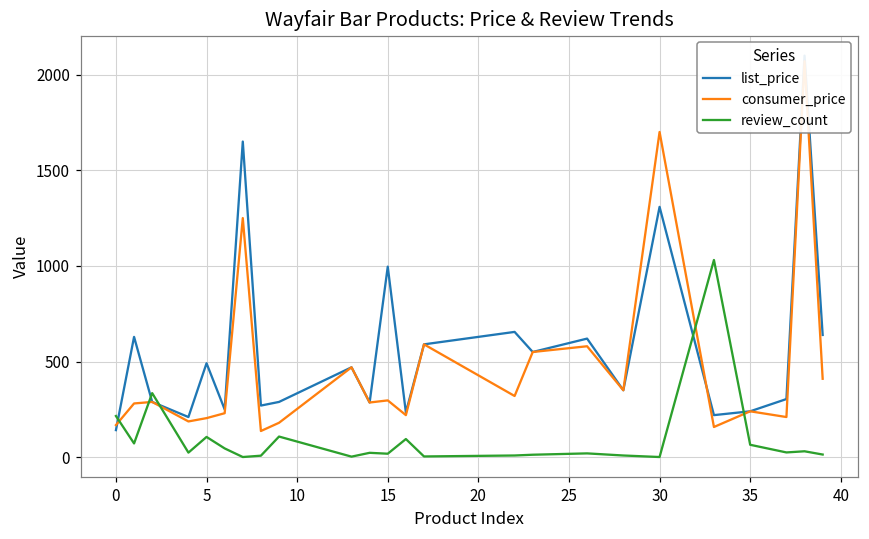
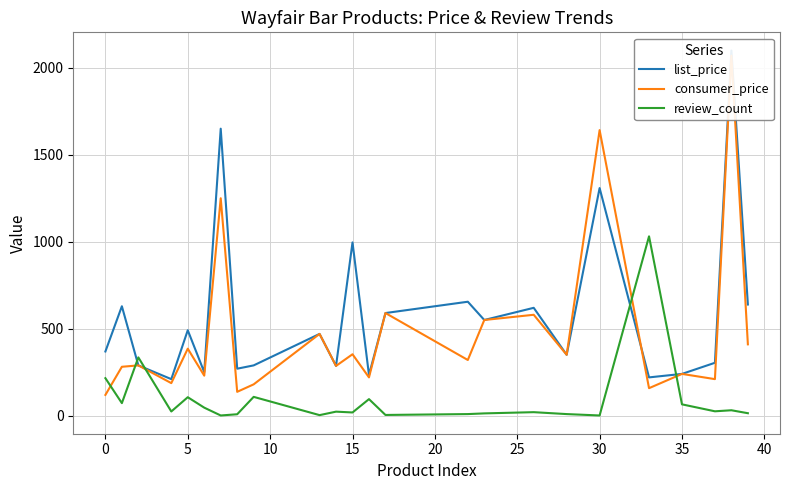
list_price, 0: 140 -> 370
consumer_price, 0: 170 -> 120
consumer_price, 5: 200 -> 390
consumer_price, 15: 300 -> 350
consumer_price, 30: 1700 -> 1640
